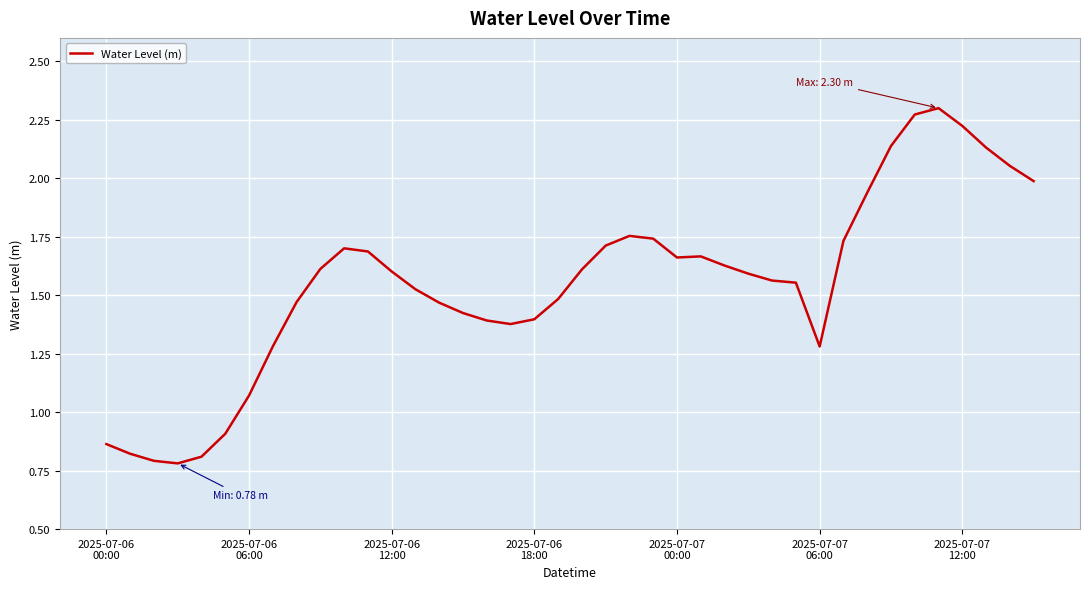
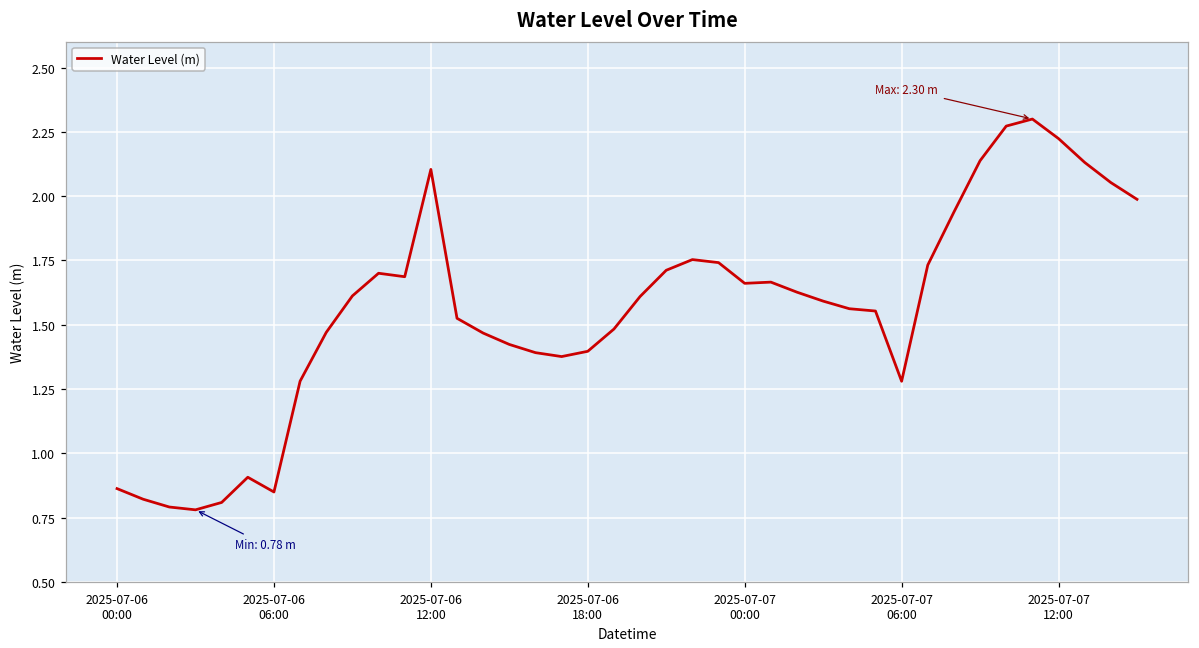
2025-07-06 06:00: 1.07 -> 0.85
2025-07-06 12:00: 1.60 -> 2.10
